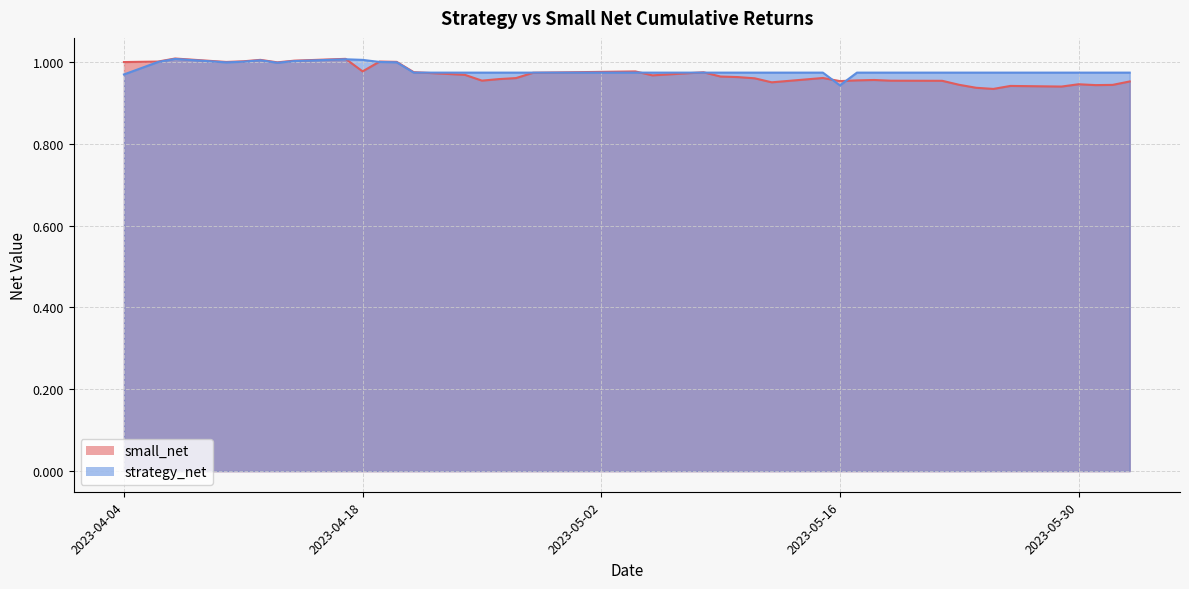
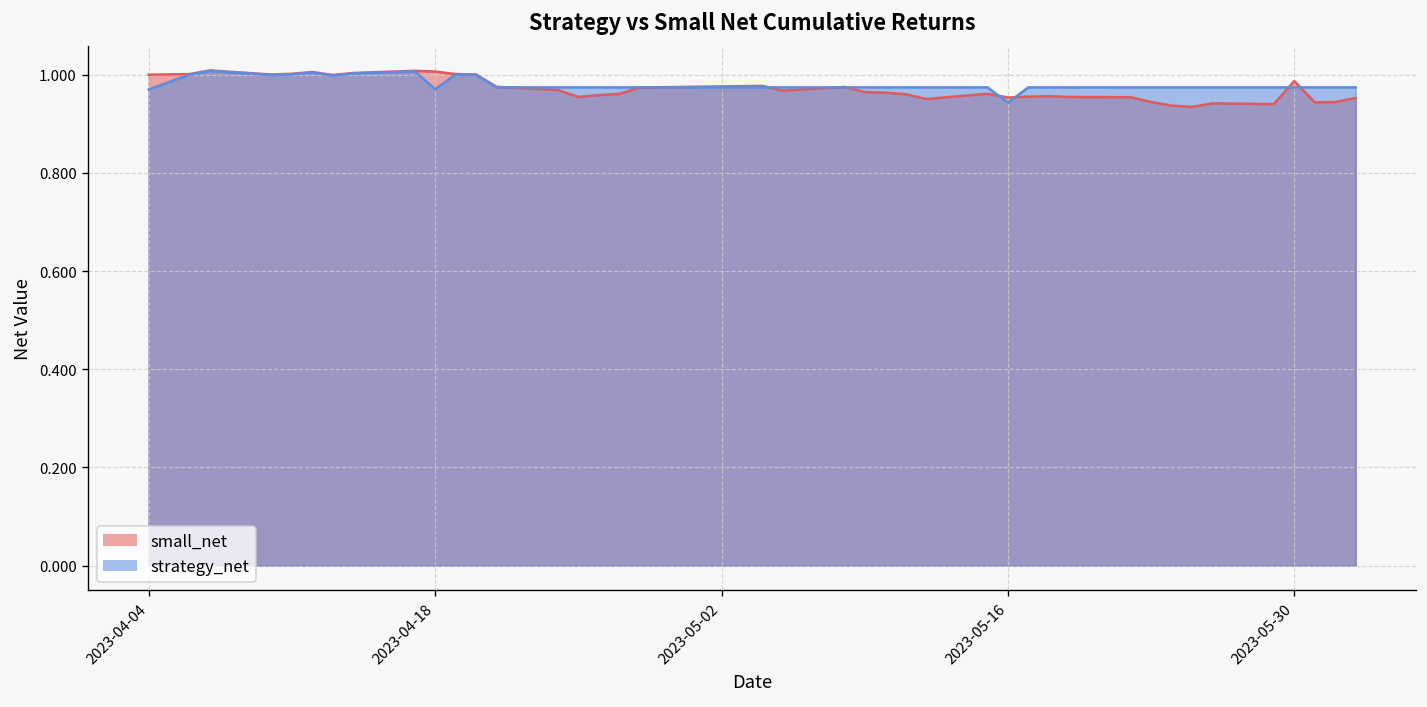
small_net, 2023-04-18: 0.98 -> 1.01
strategy_net, 2023-04-18: 1.01 -> 0.97
small_net, 2023-05-30: 0.95 -> 0.99
